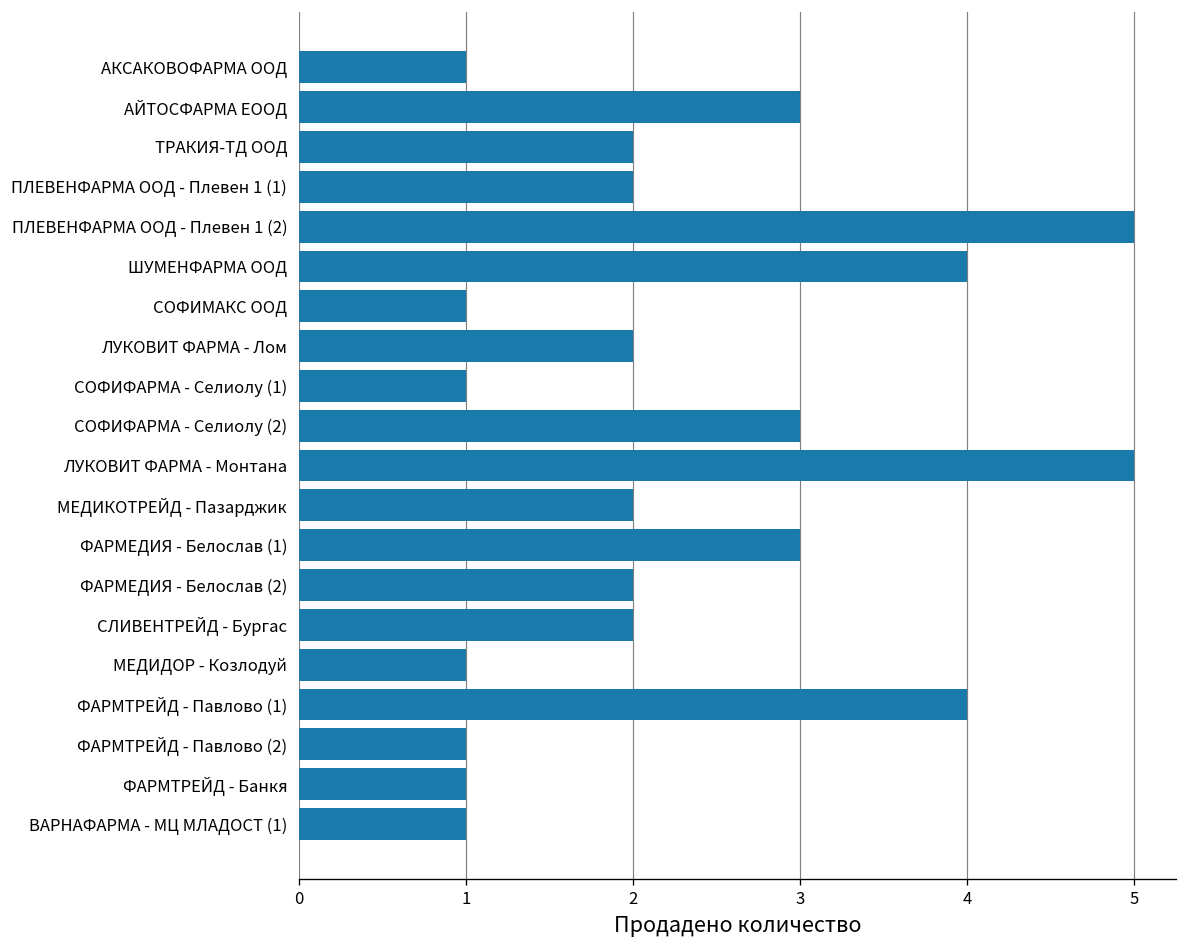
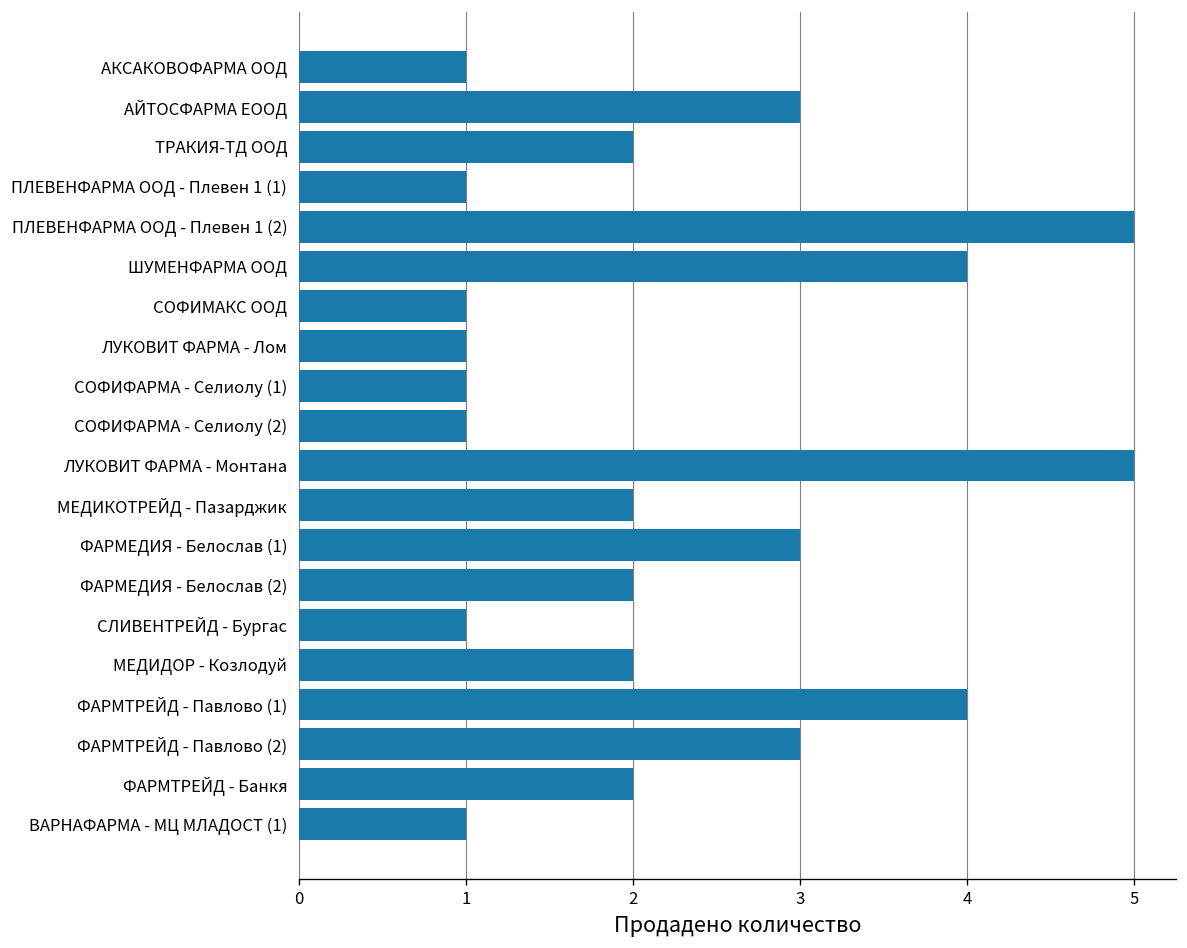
ПЛЕВЕНФАРМА ООД - Плевен 1 (1): 2 -> 1
ЛУКОВИТ ФАРМА - Лом: 2 -> 1
СОФИФАРМА - Селиолу (2): 3 -> 1
СЛИВЕНТРЕЙД - Бургас: 2 -> 1
МЕДИДОР - Козлодуй: 1 -> 2
ФАРМТРЕЙД - Павлово (2): 1 -> 3
ФАРМТРЕЙД - Банкя: 1 -> 2
